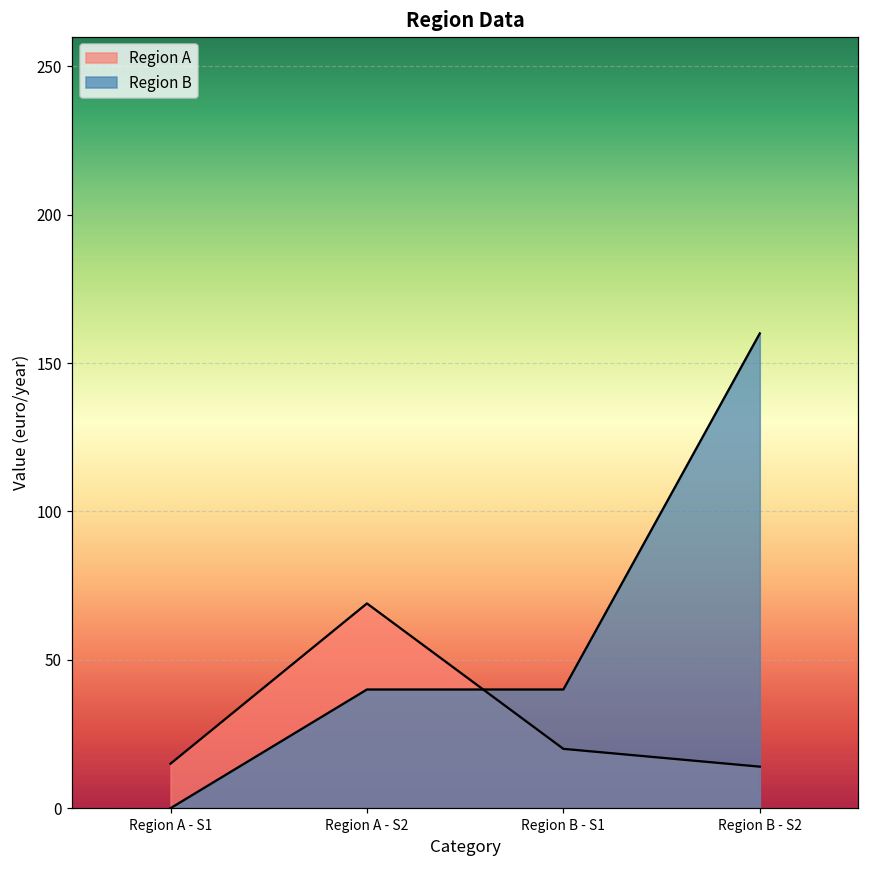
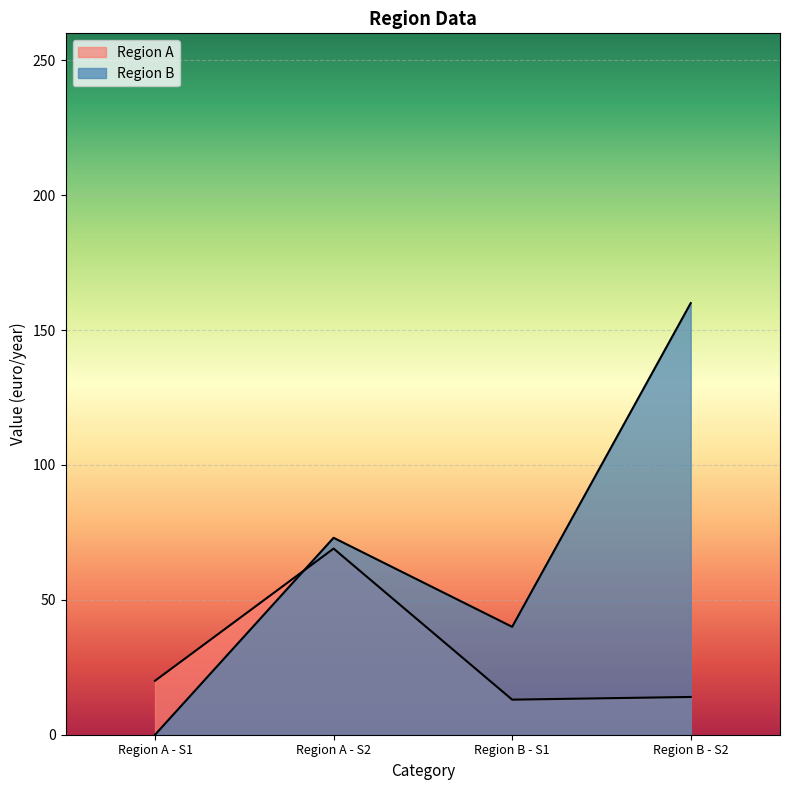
Region A, Region A - S1: 15 -> 20
Region B, Region A - S2: 40 -> 73
Region A, Region B - S1: 20 -> 13
